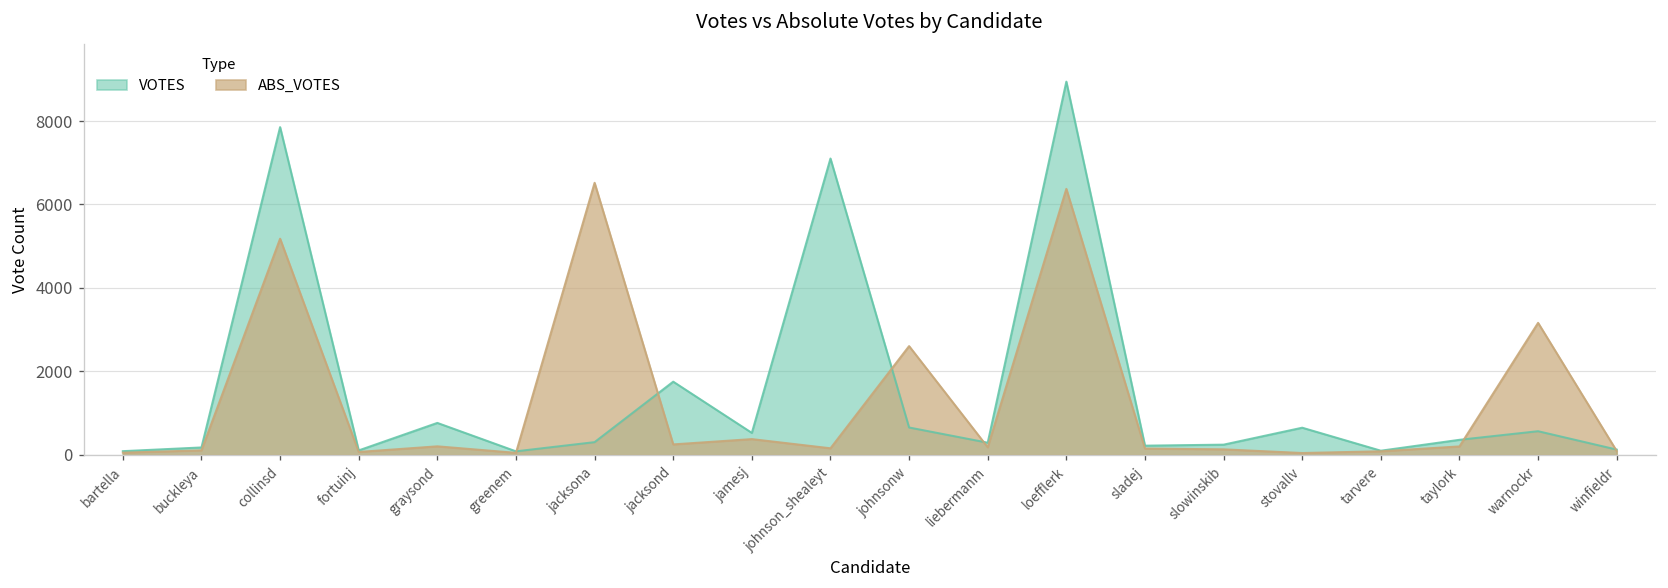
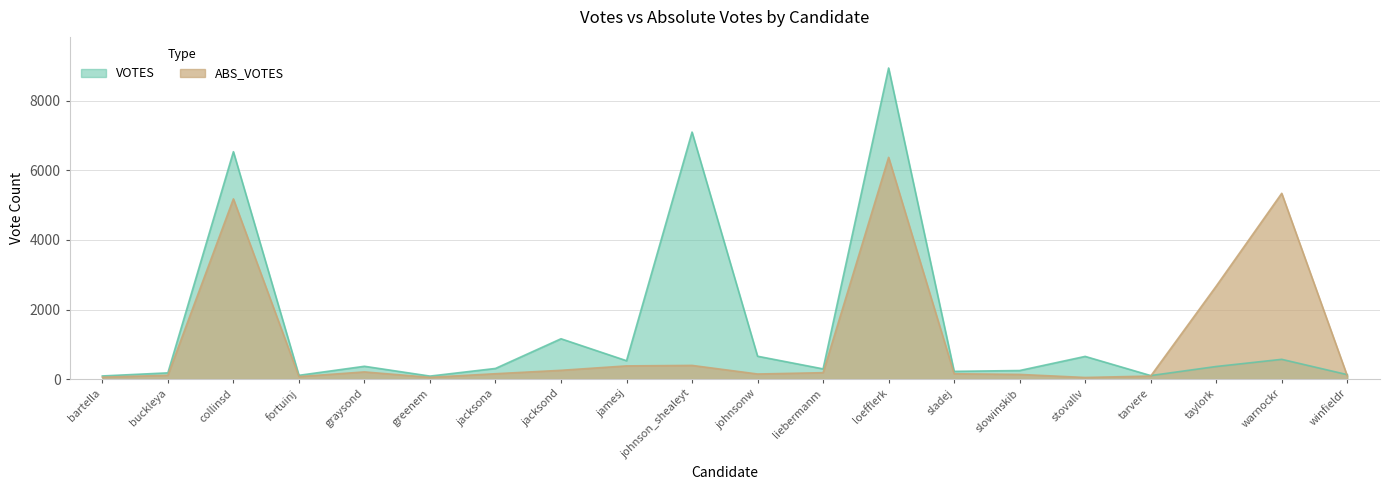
VOTES, collinsd: 7900 -> 6500
VOTES, graysond: 800 -> 400
ABS_VOTES, jacksona: 6500 -> 200
VOTES, jacksond: 1800 -> 1200
ABS_VOTES, johnson_shealeyt: 200 -> 400
ABS_VOTES, johnsonw: 2600 -> 100
ABS_VOTES, taylork: 200 -> 2700
ABS_VOTES, warnockr: 3200 -> 5300
